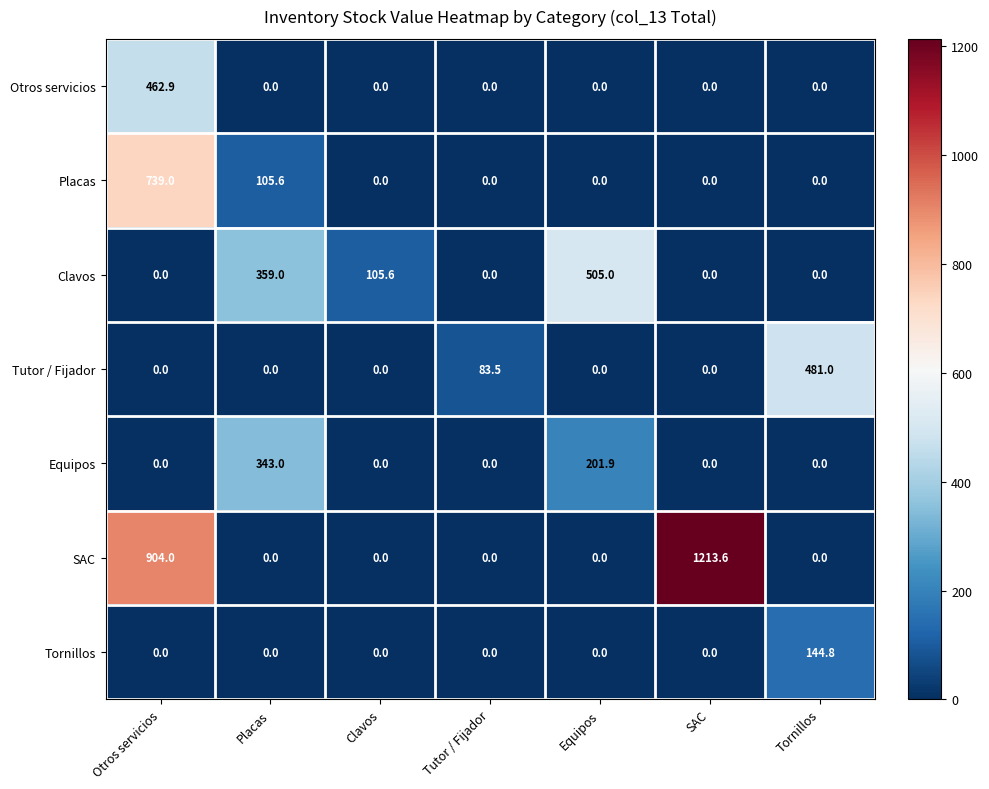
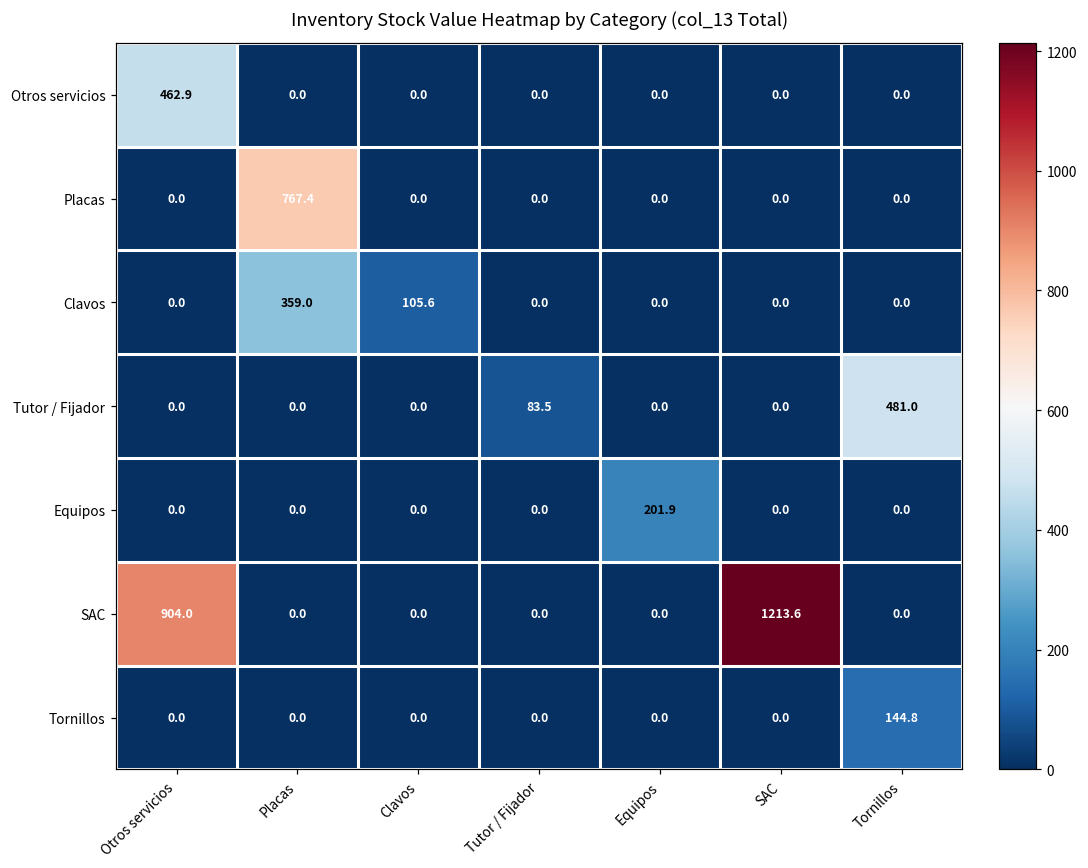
Placas, Otros servicios: 739.0 -> 0.0
Placas, Placas: 105.6 -> 767.4
Clavos, Equipos: 505.0 -> 0.0
Equipos, Placas: 343.0 -> 0.0
